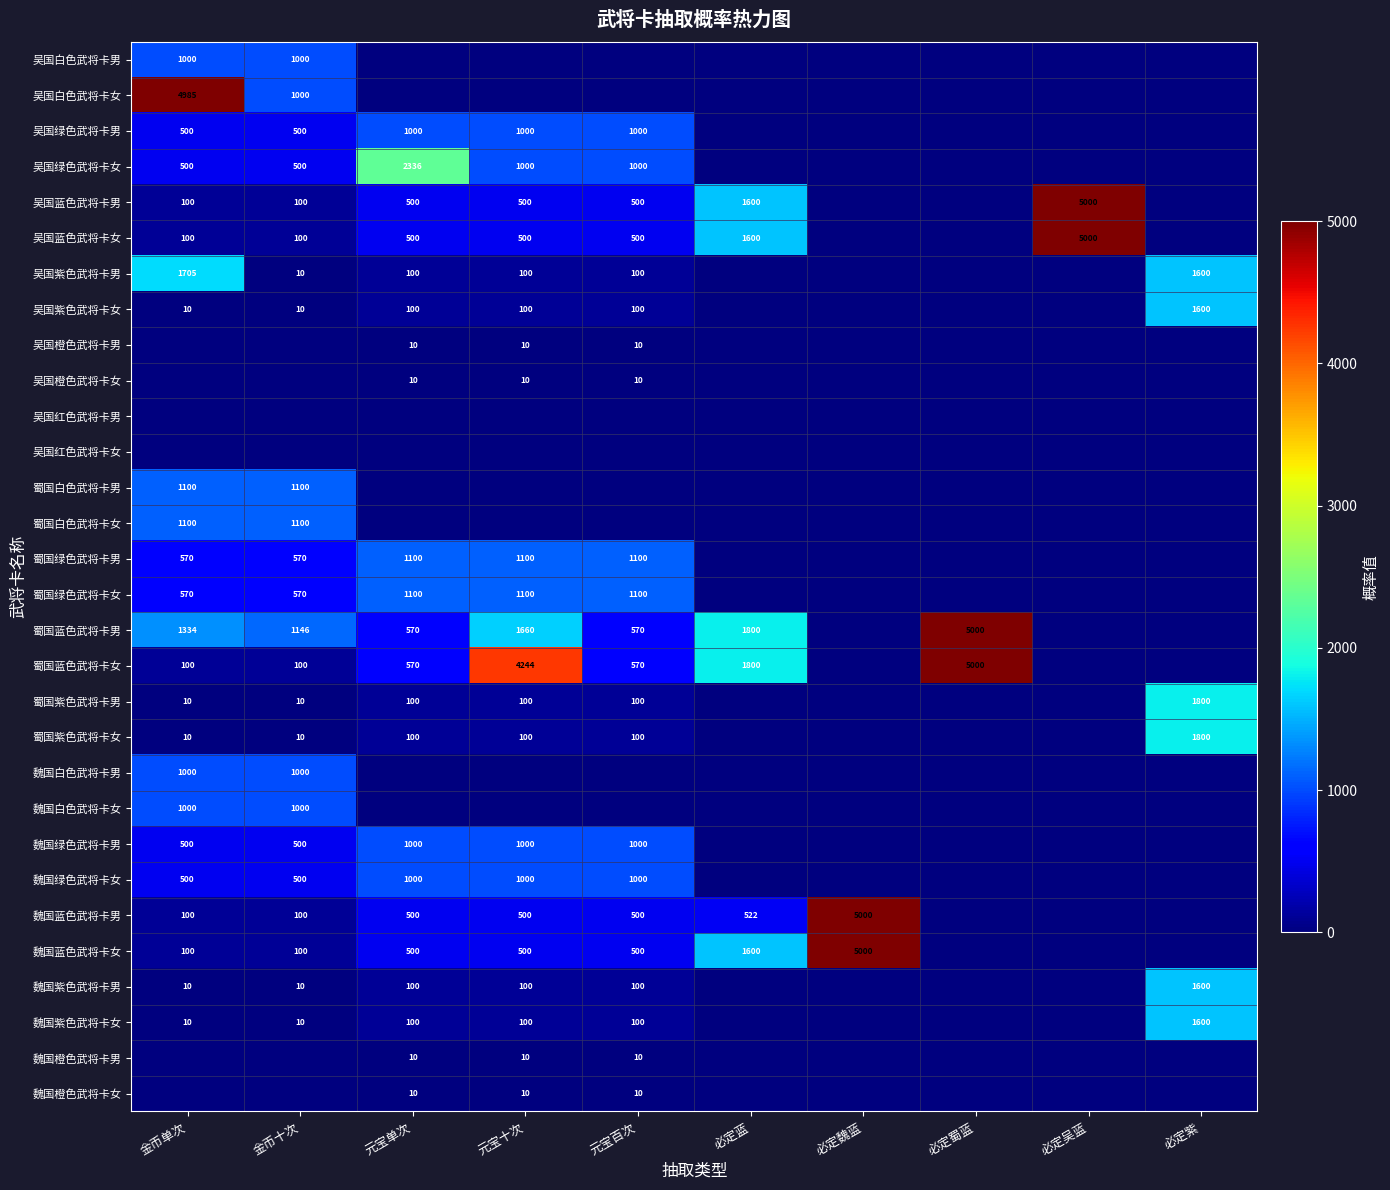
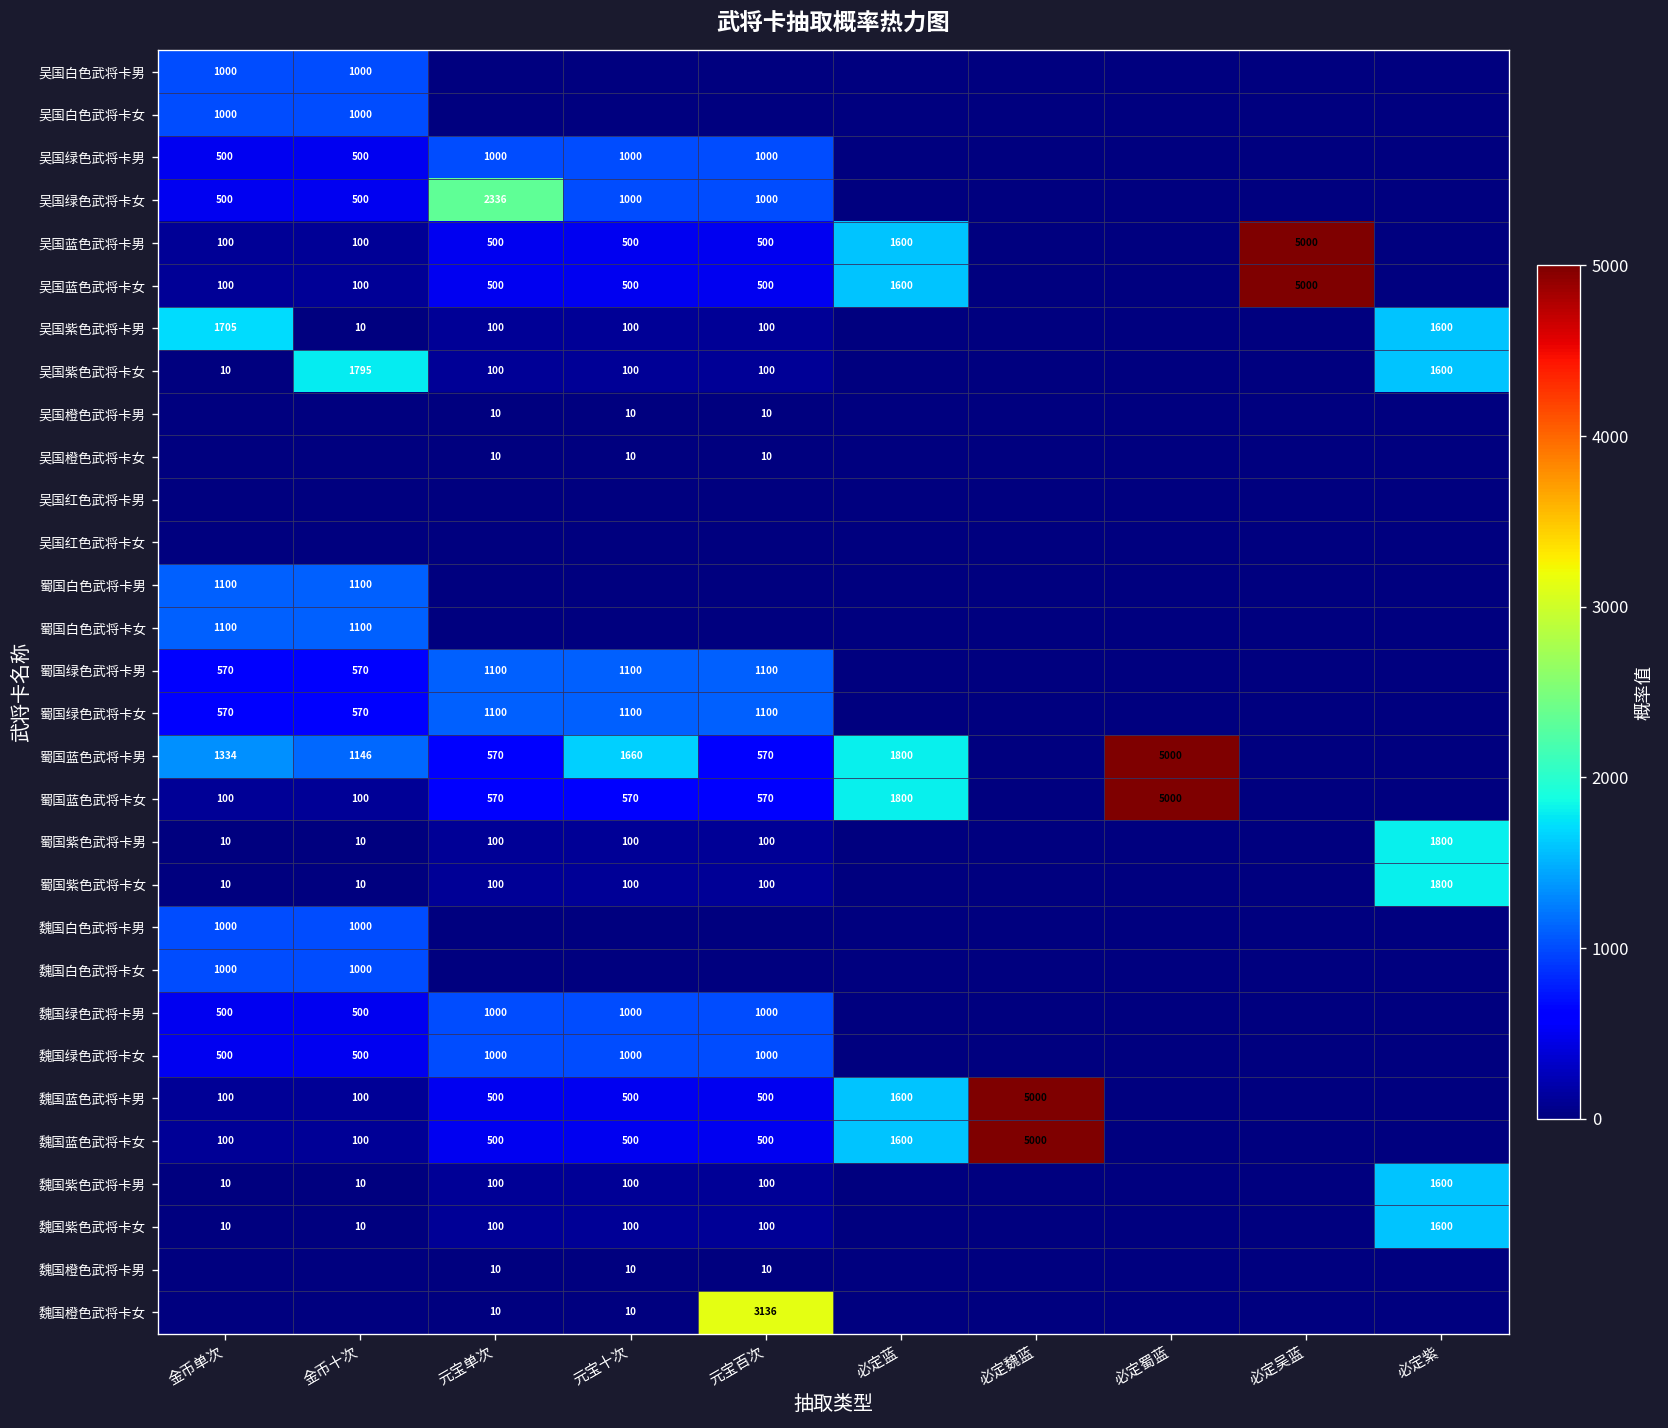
吴国白色武将卡女, 金币单次: 4985 -> 1000
吴国紫色武将卡女, 金币十次: 10 -> 1795
蜀国蓝色武将卡女, 元宝十次: 4244 -> 570
魏国蓝色武将卡男, 必定蓝: 522 -> 1600
魏国橙色武将卡女, 元宝百次: 10 -> 3136
